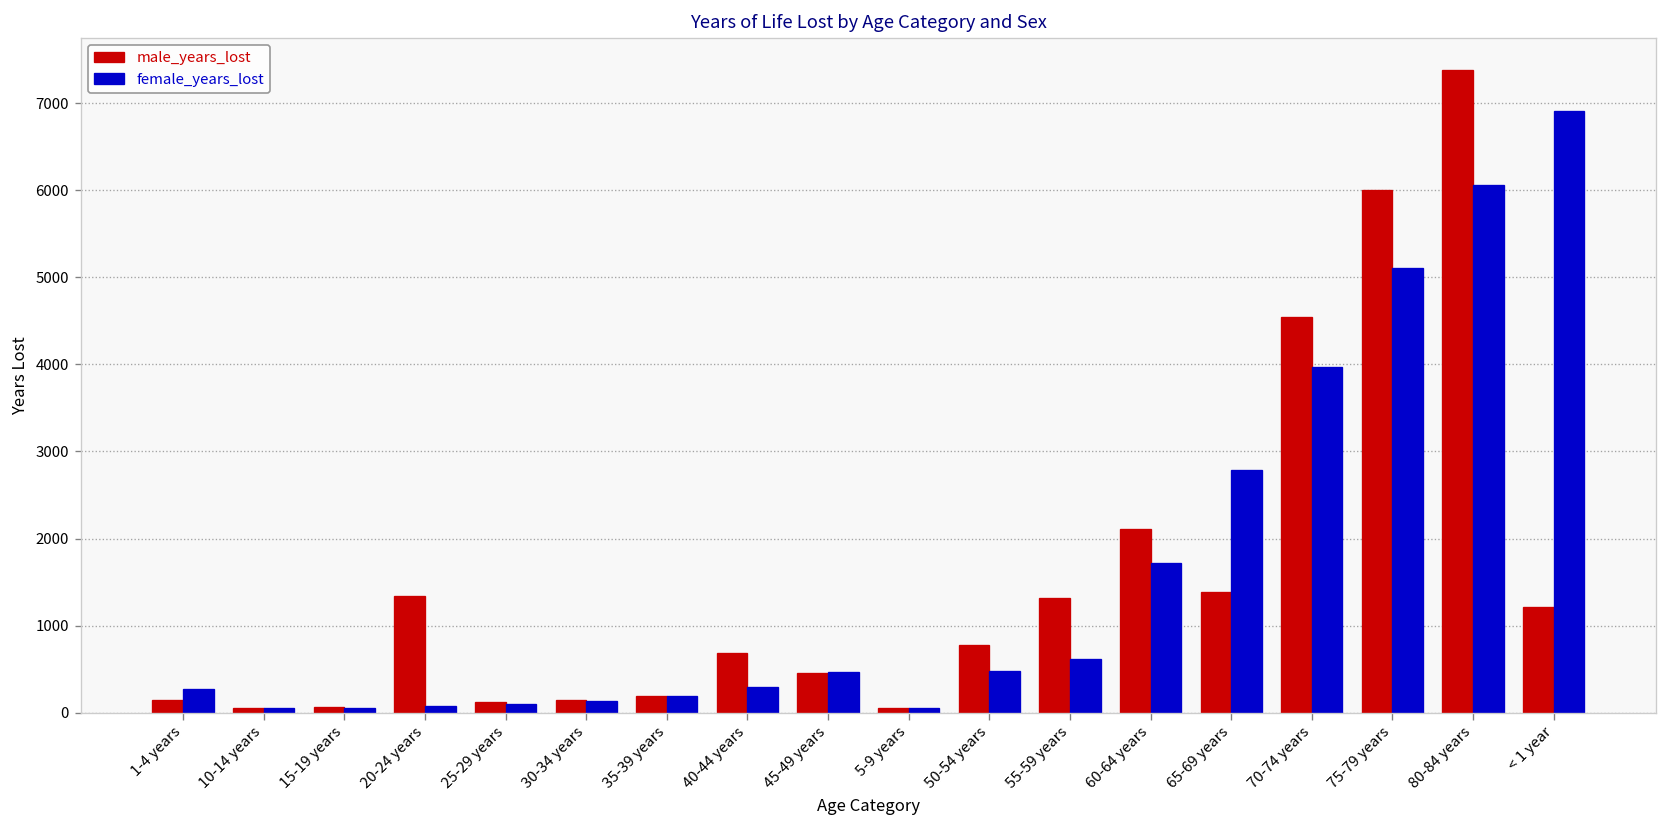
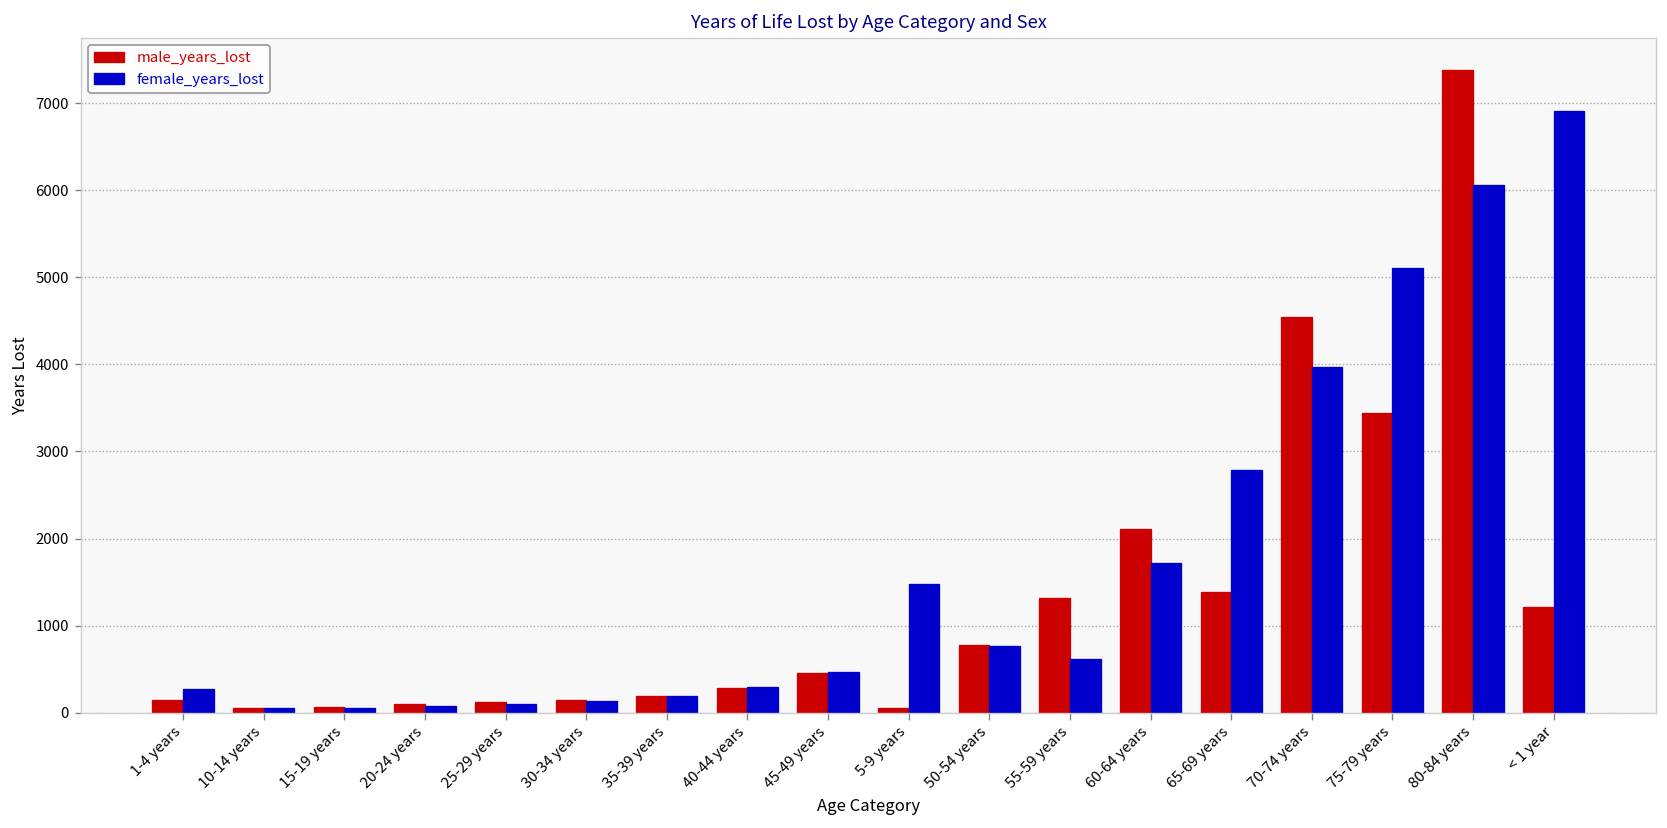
male_years_lost, 20-24 years: 1300 -> 100
male_years_lost, 40-44 years: 700 -> 300
female_years_lost, 5-9 years: 100 -> 1500
female_years_lost, 50-54 years: 500 -> 800
male_years_lost, 75-79 years: 6000 -> 3400
